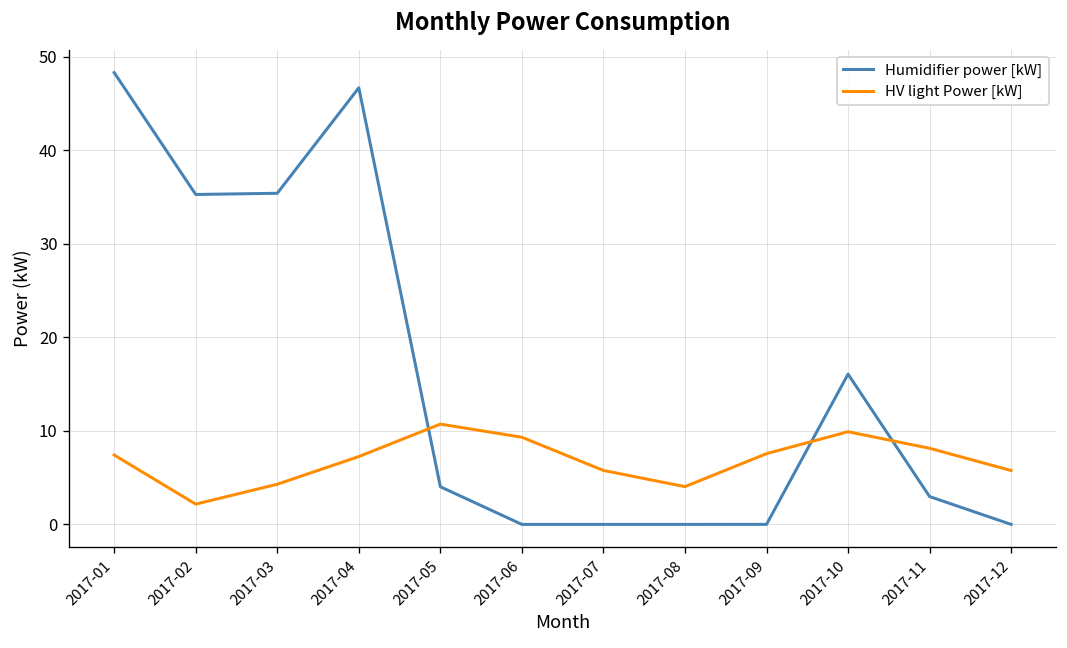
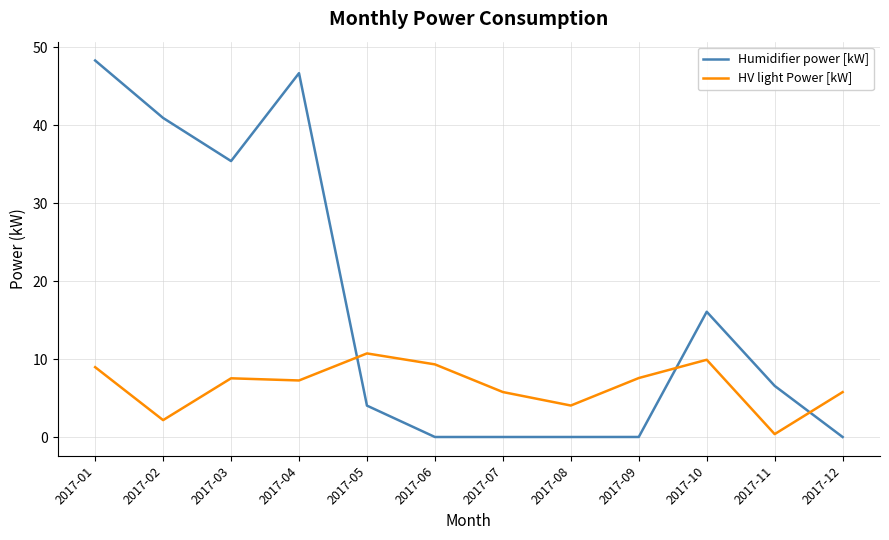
HV light Power [kW], 2017-01: 7 -> 9
Humidifier power [kW], 2017-02: 35 -> 41
HV light Power [kW], 2017-03: 4 -> 8
Humidifier power [kW], 2017-11: 3 -> 7
HV light Power [kW], 2017-11: 8 -> 0
